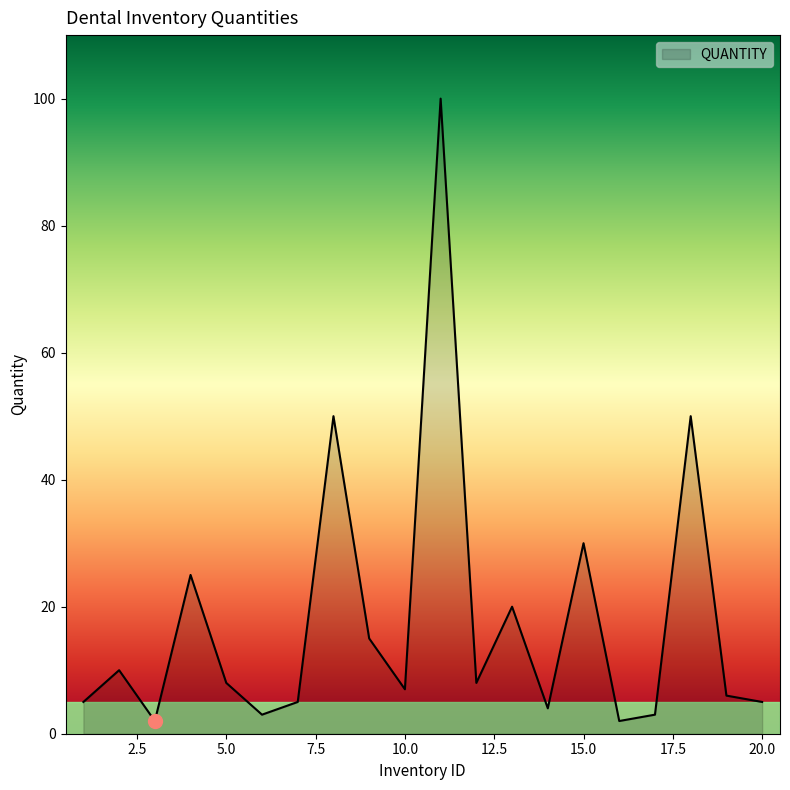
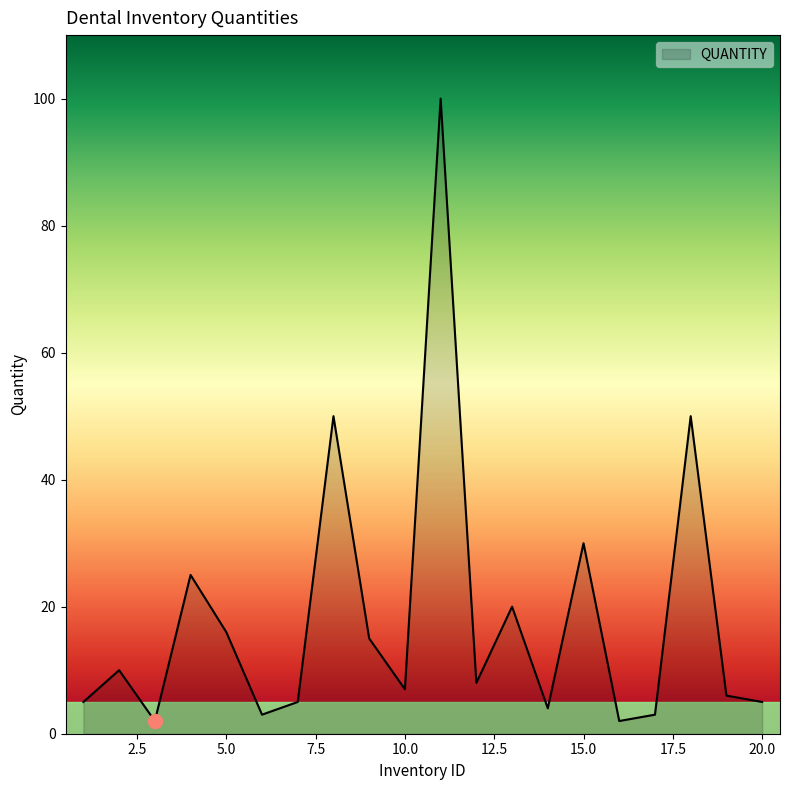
QUANTITY, 5.0: 8 -> 16
